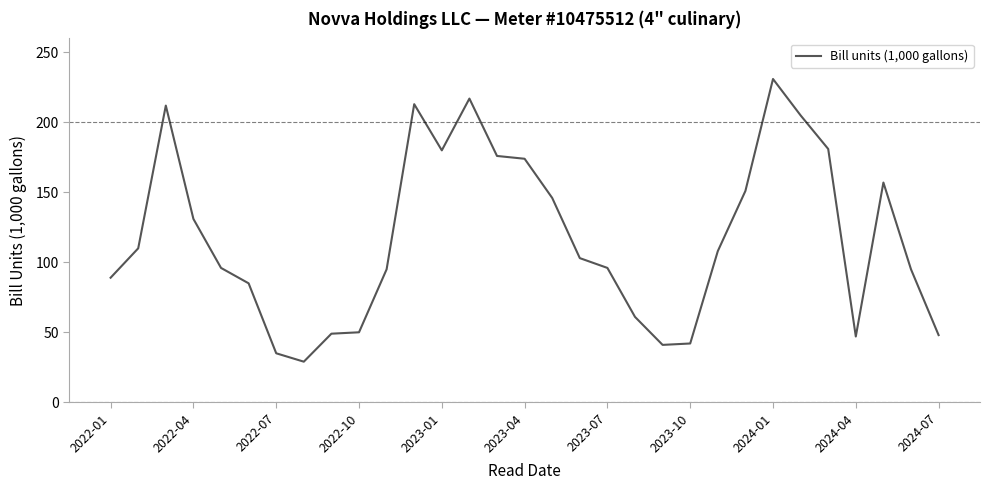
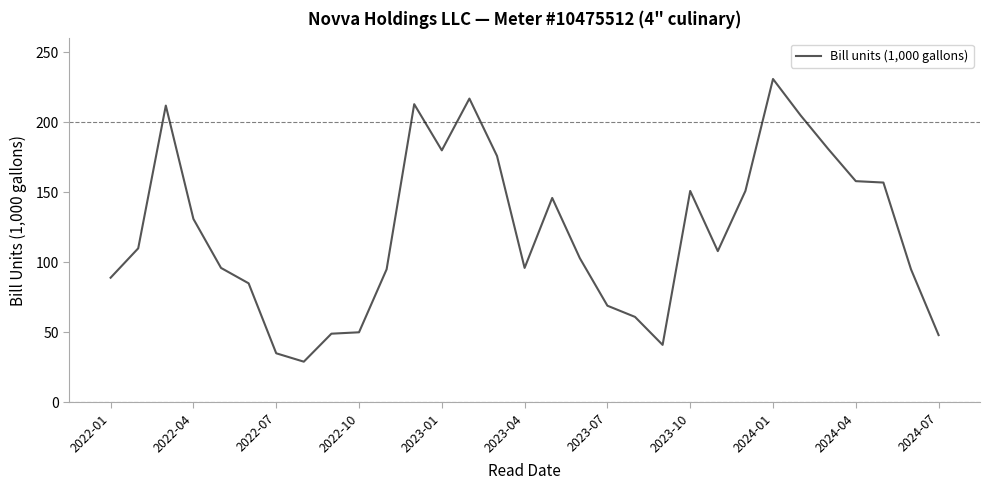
2023-04: 174 -> 96
2023-07: 96 -> 69
2023-10: 42 -> 151
2024-04: 47 -> 158
